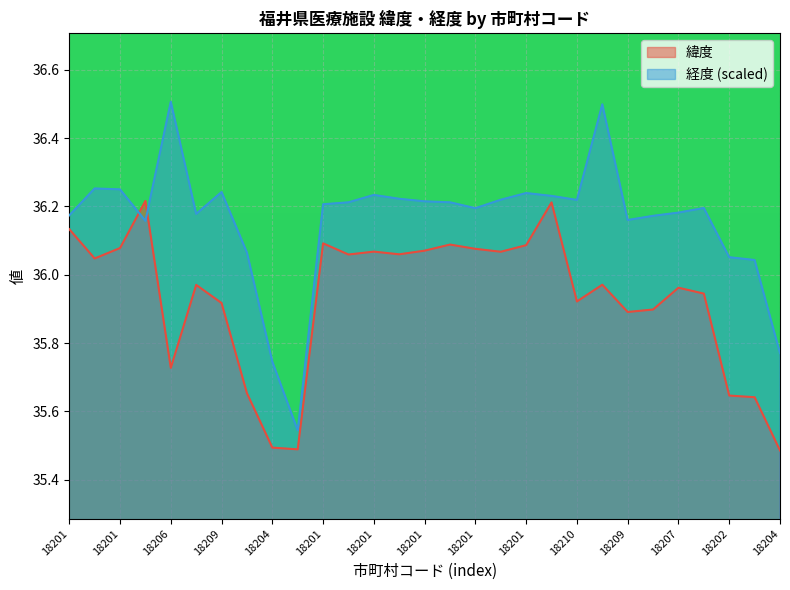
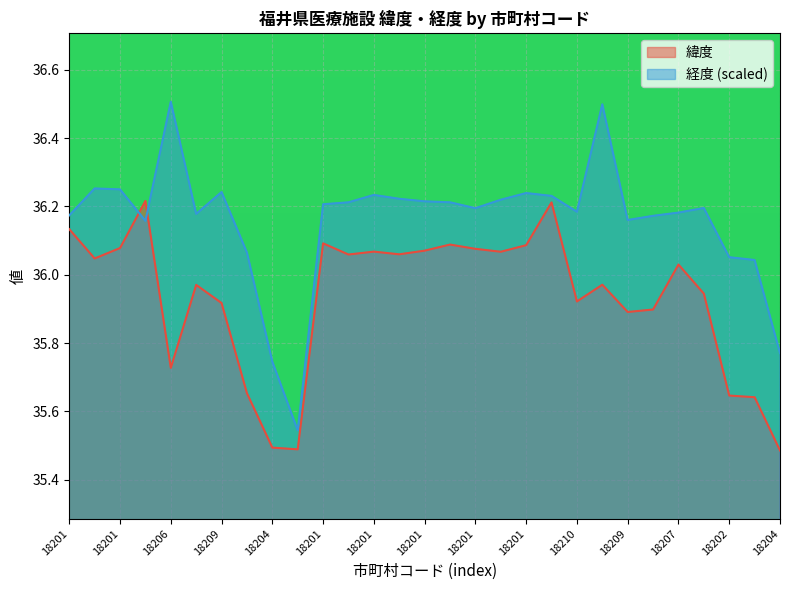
経度 (scaled), 18210: 36.22 -> 36.18
緯度, 18207: 35.96 -> 36.03
